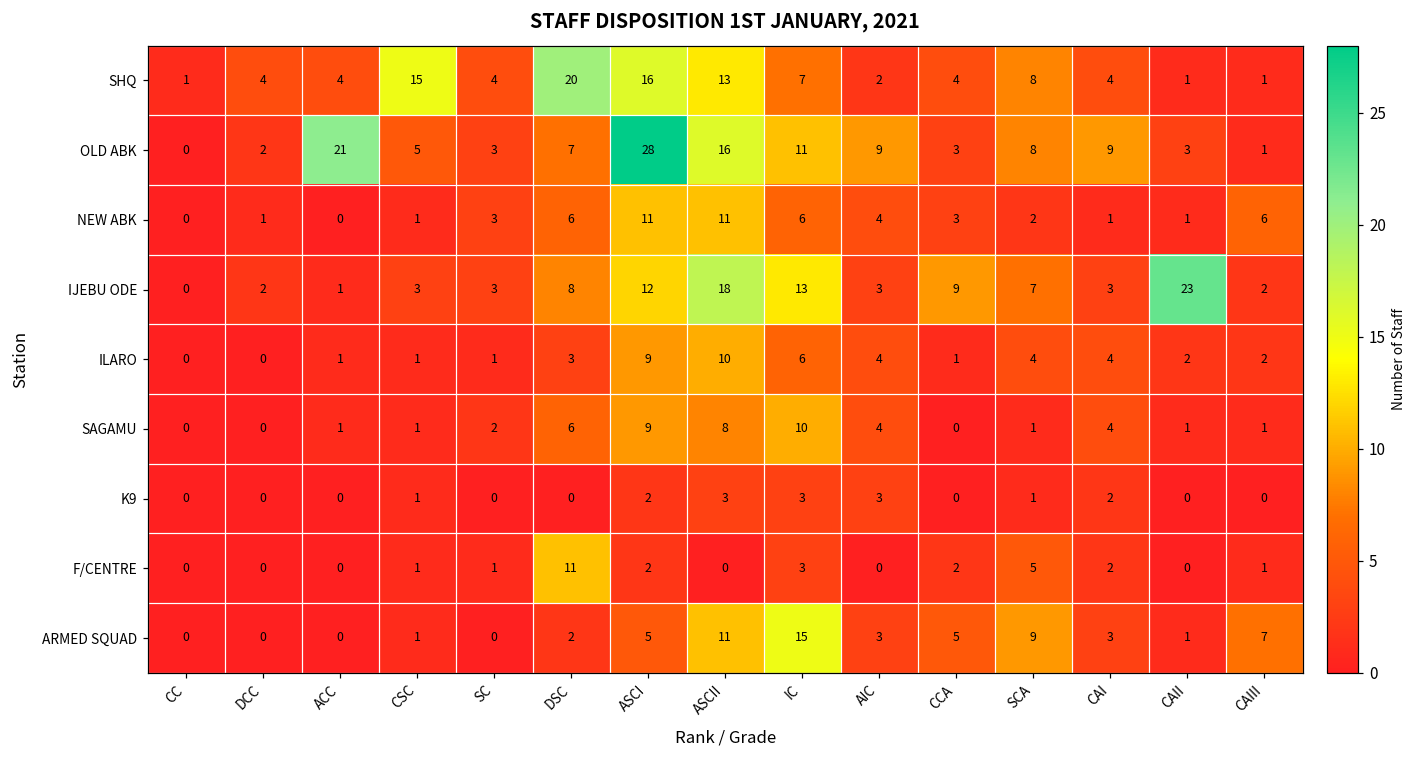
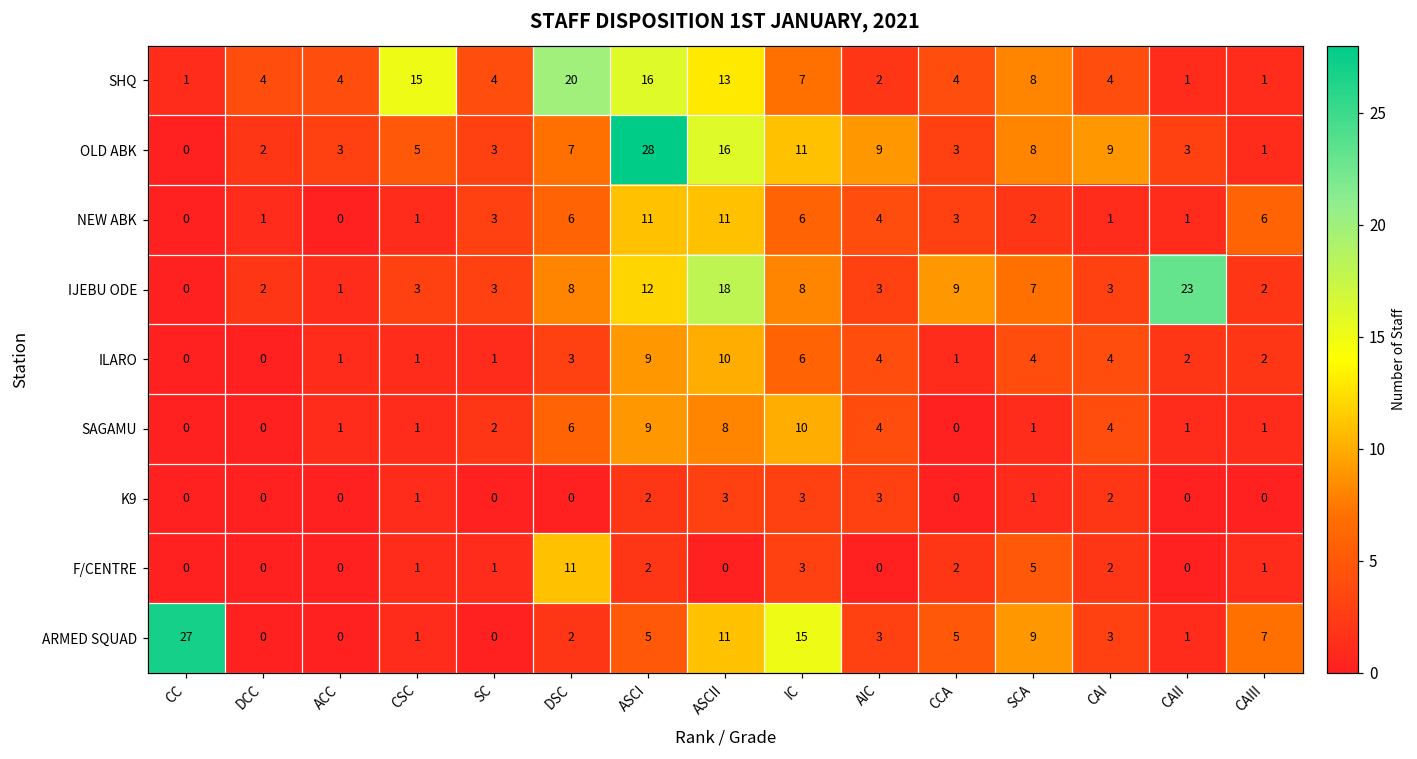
OLD ABK, ACC: 21 -> 3
IJEBU ODE, IC: 13 -> 8
ARMED SQUAD, CC: 0 -> 27
